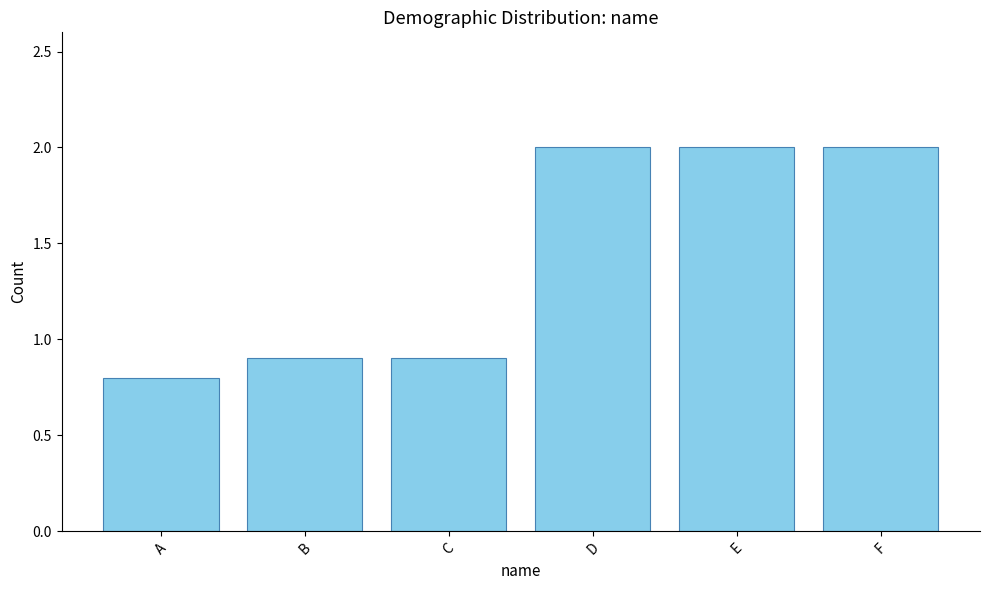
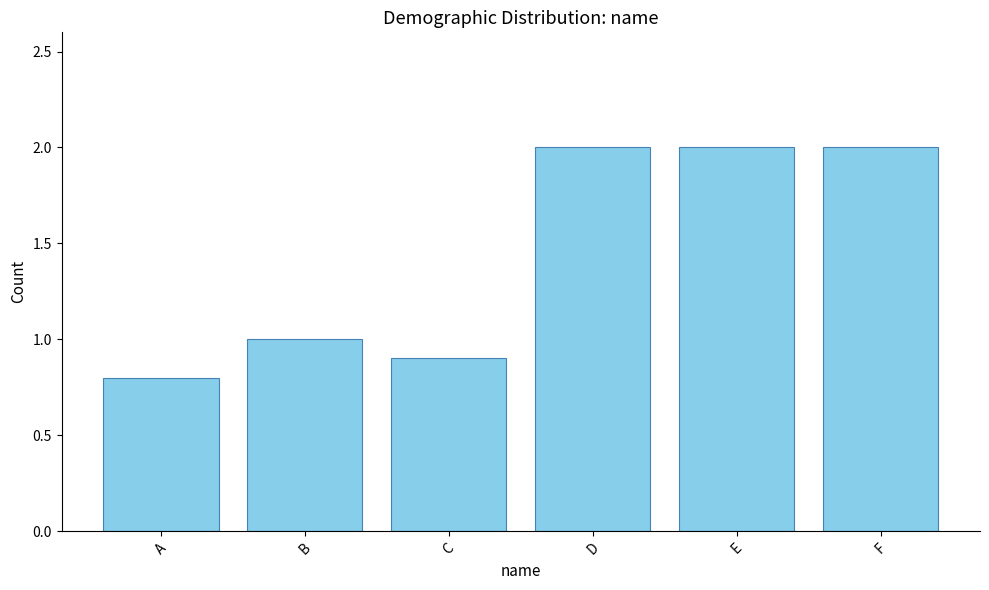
B: 0.9 -> 1.0
